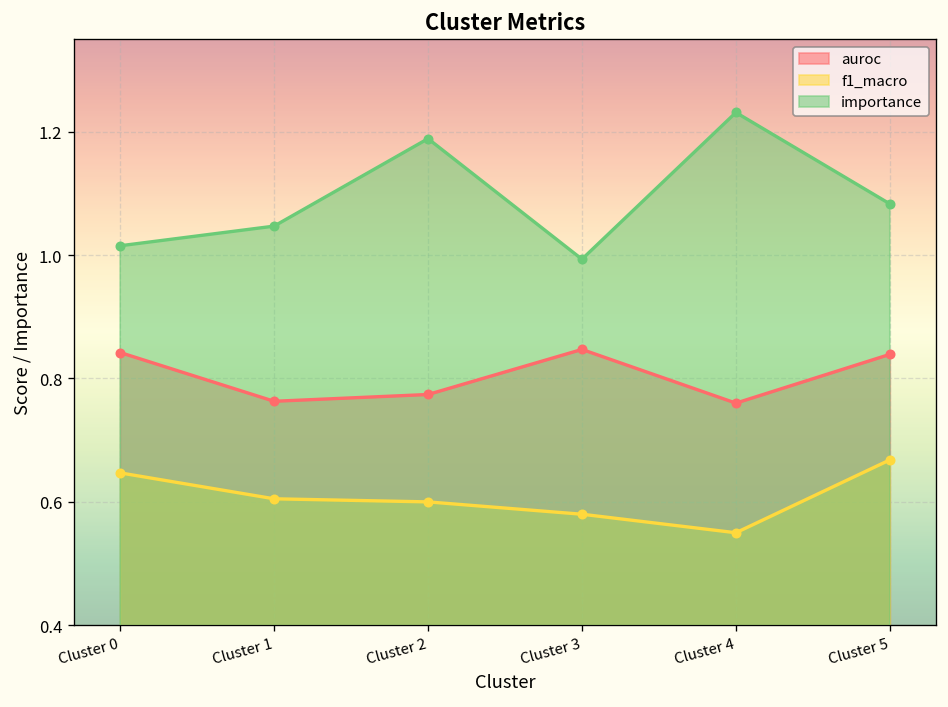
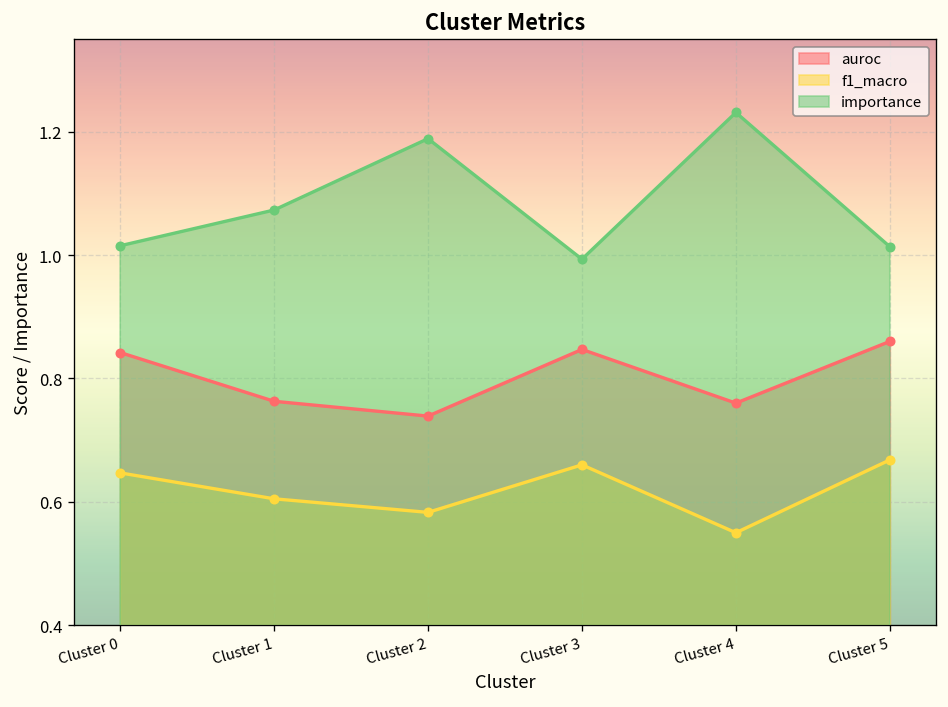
importance, Cluster 1: 1.05 -> 1.07
auroc, Cluster 2: 0.77 -> 0.74
f1_macro, Cluster 2: 0.60 -> 0.58
f1_macro, Cluster 3: 0.58 -> 0.66
auroc, Cluster 5: 0.84 -> 0.86
importance, Cluster 5: 1.08 -> 1.01
